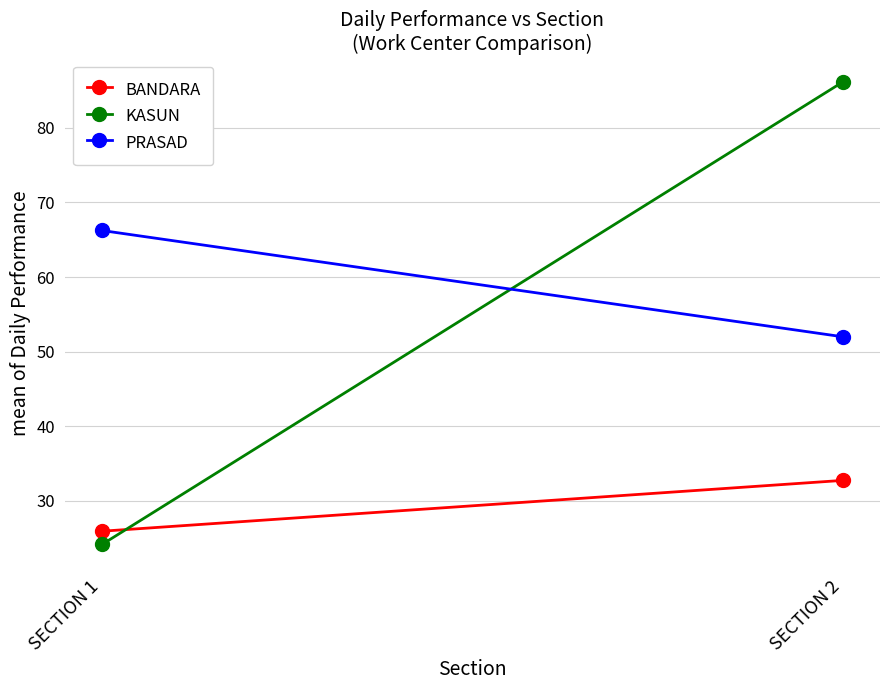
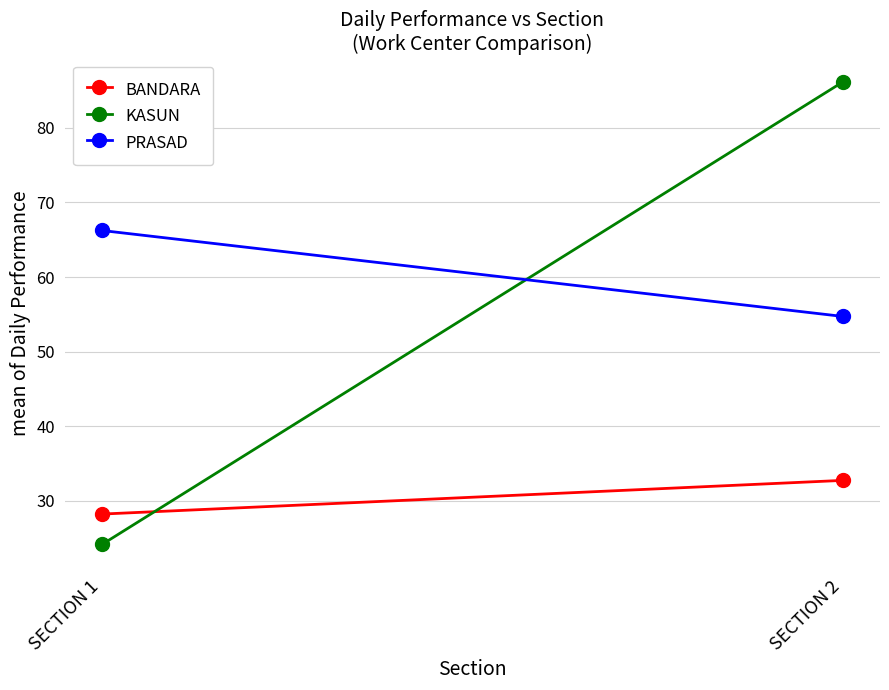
BANDARA, SECTION 1: 26 -> 28
PRASAD, SECTION 2: 52 -> 55
